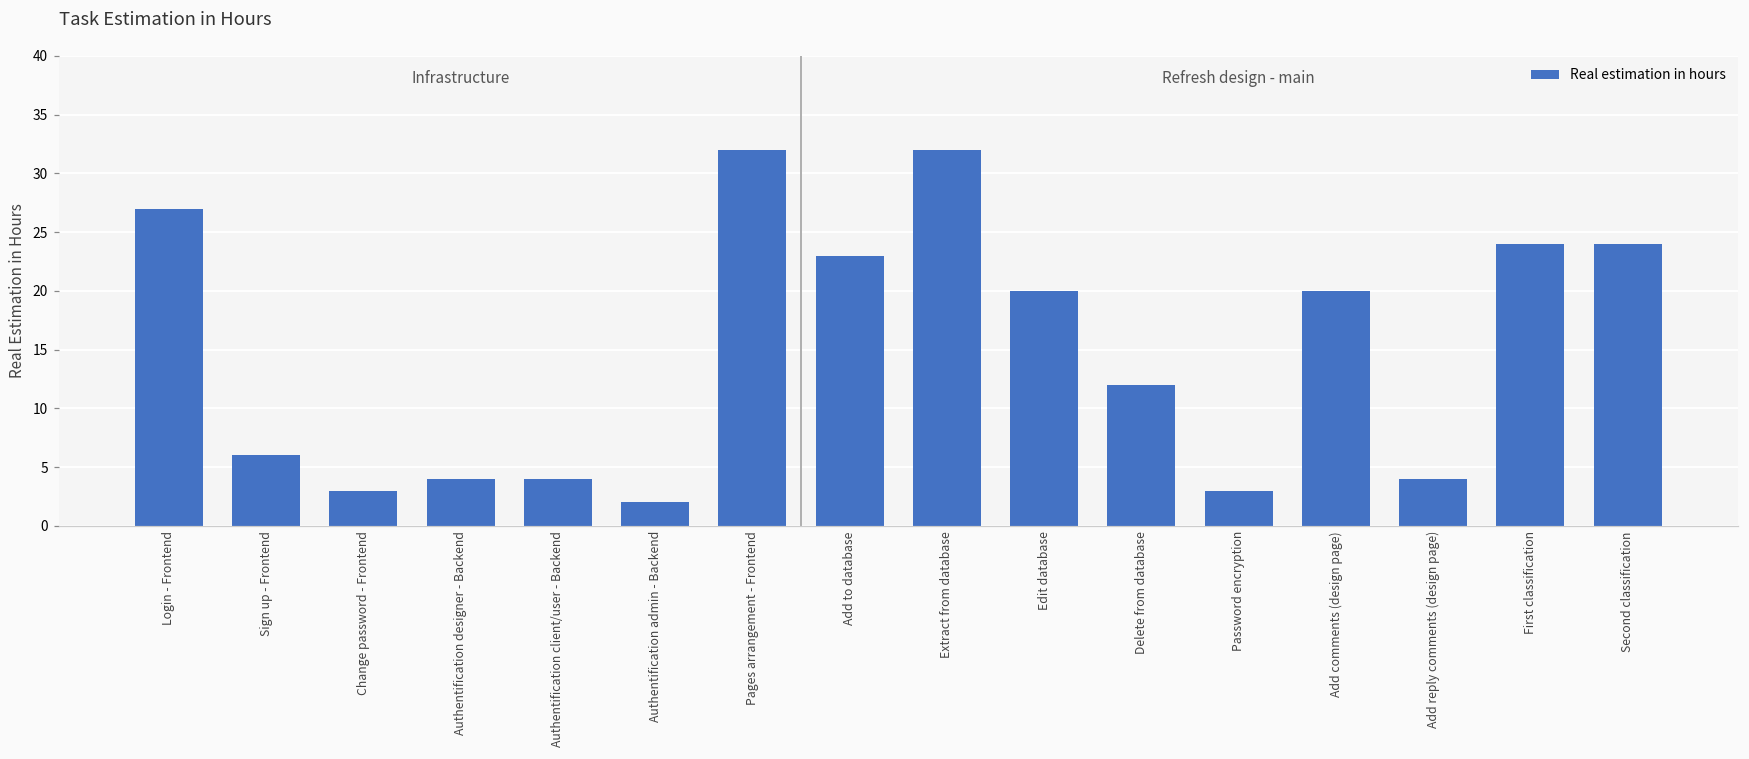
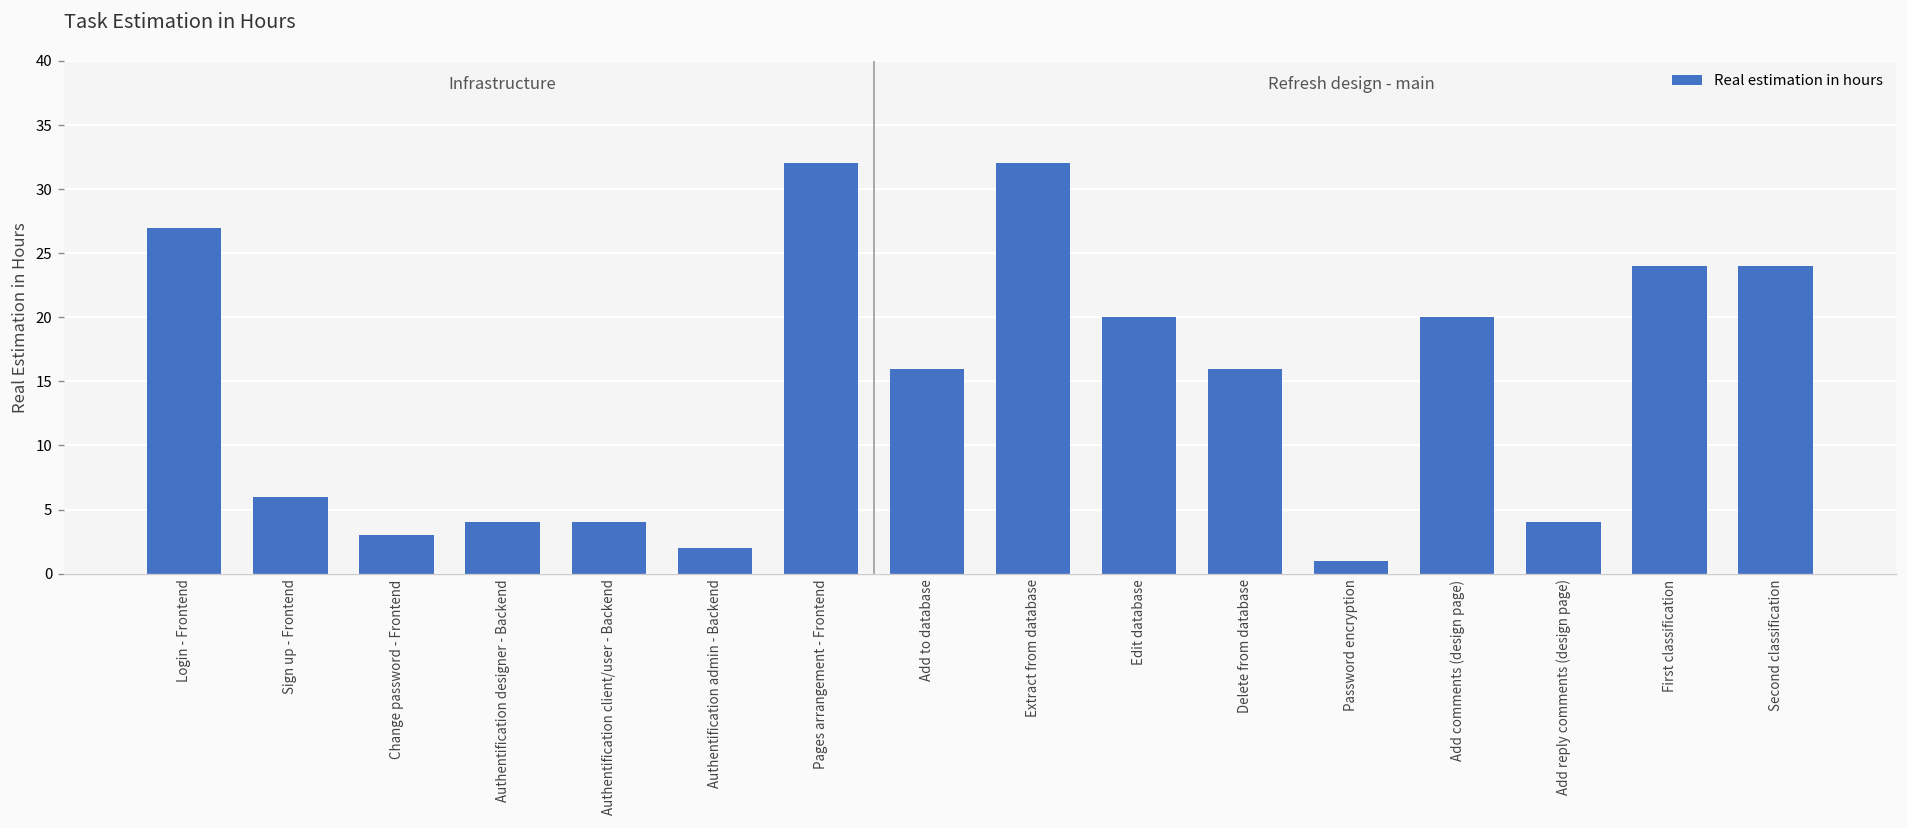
Add to database: 23 -> 16
Delete from database: 12 -> 16
Password encryption: 3 -> 1
